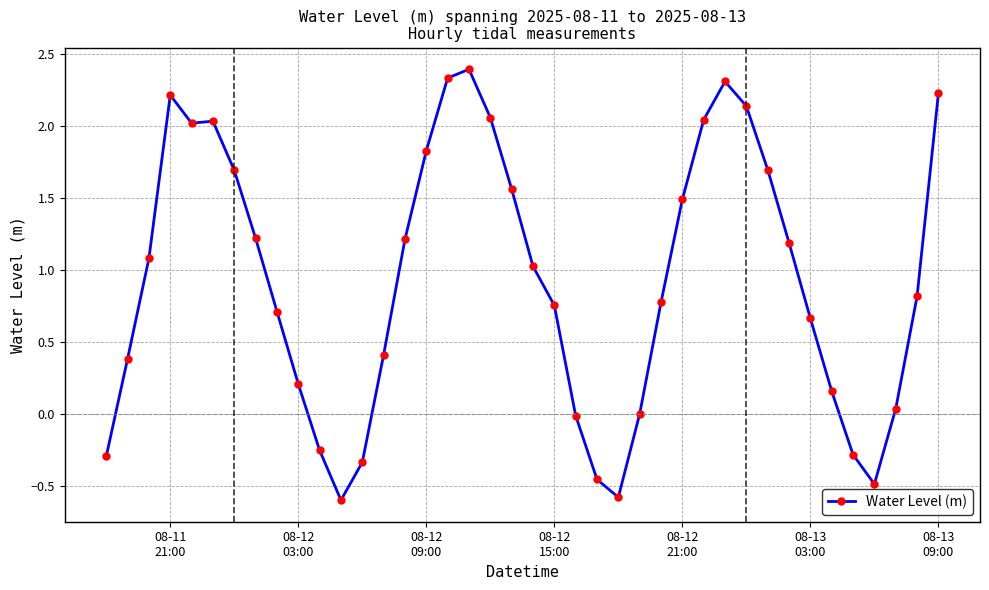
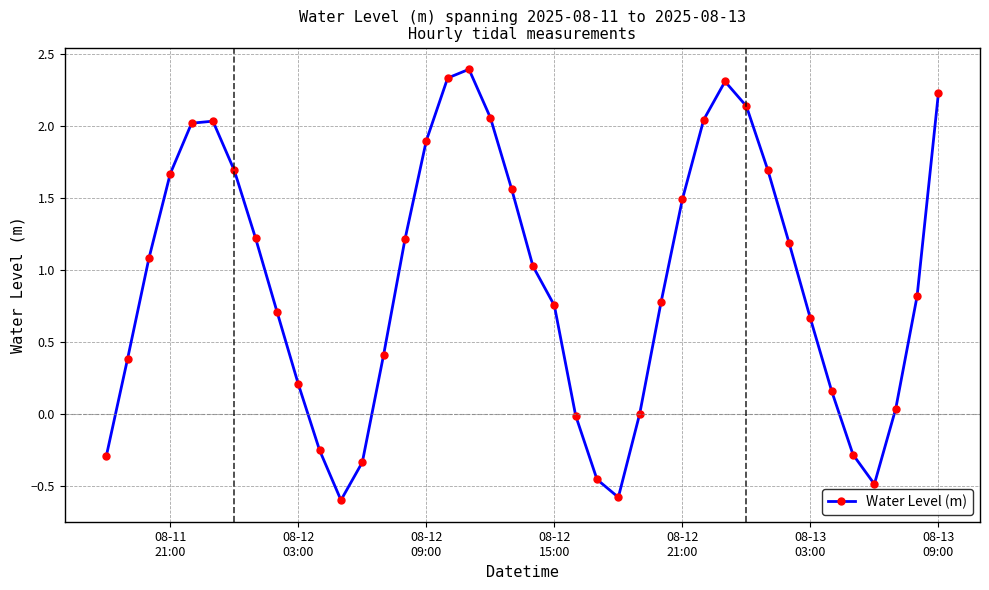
08-11 21:00: 2.21 -> 1.67
08-12 09:00: 1.83 -> 1.90
